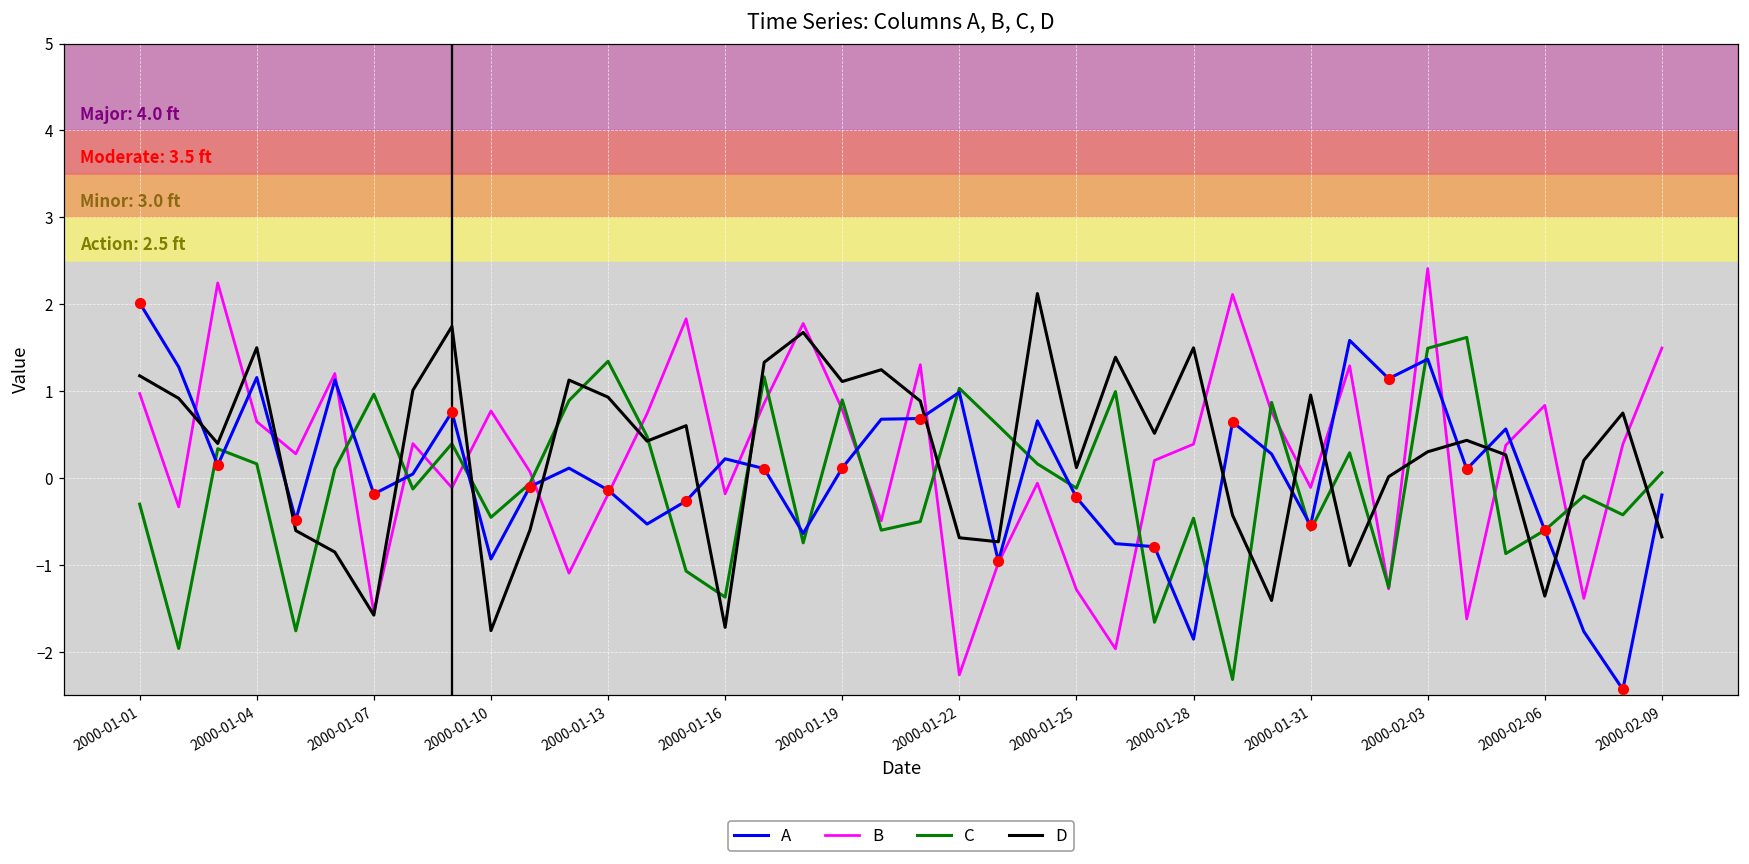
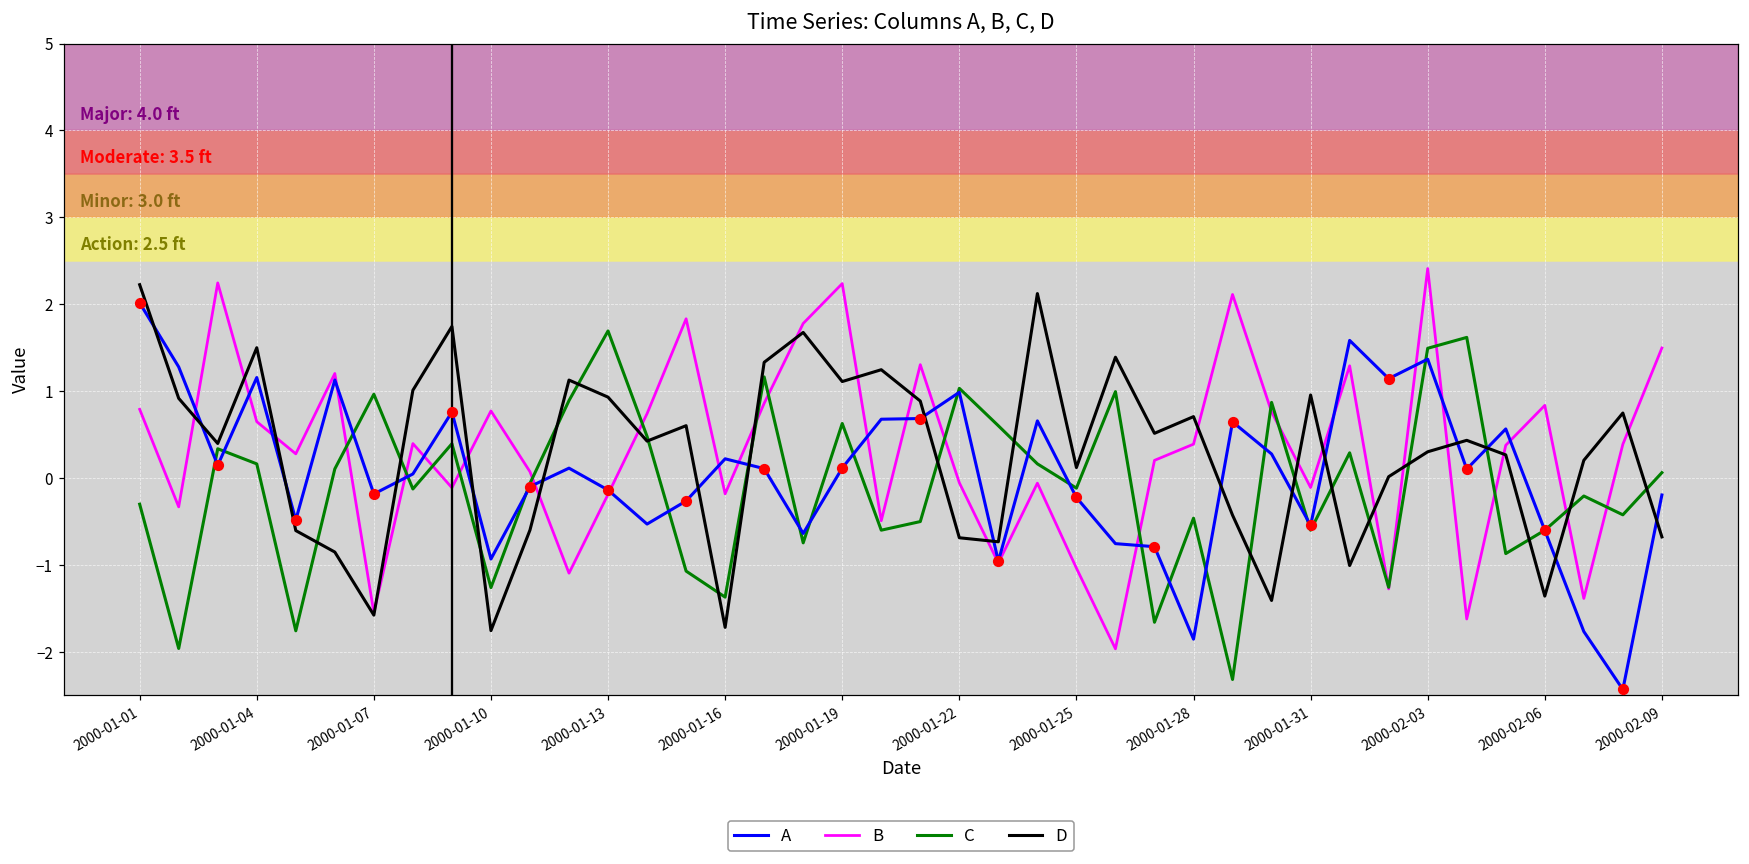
B, 2000-01-01: 1.0 -> 0.8
D, 2000-01-01: 1.2 -> 2.2
C, 2000-01-10: -0.5 -> -1.3
C, 2000-01-13: 1.3 -> 1.7
B, 2000-01-19: 0.8 -> 2.2
C, 2000-01-19: 0.9 -> 0.6
B, 2000-01-22: -2.3 -> -0.1
B, 2000-01-25: -1.3 -> -1.0
D, 2000-01-28: 1.5 -> 0.7
